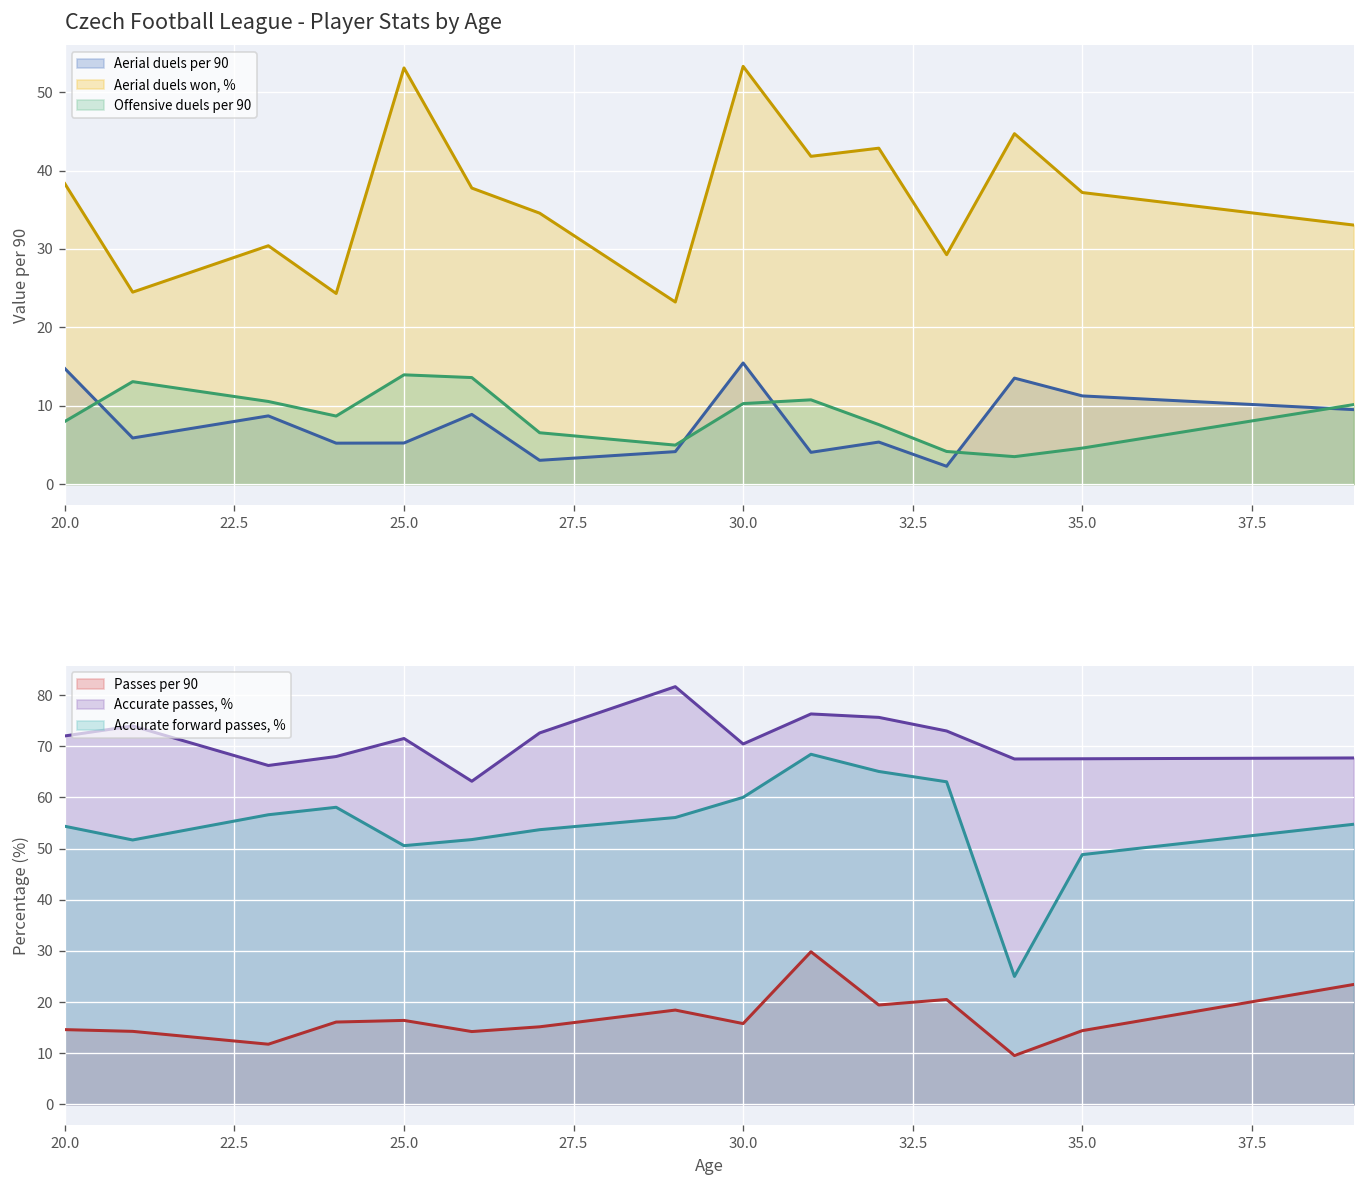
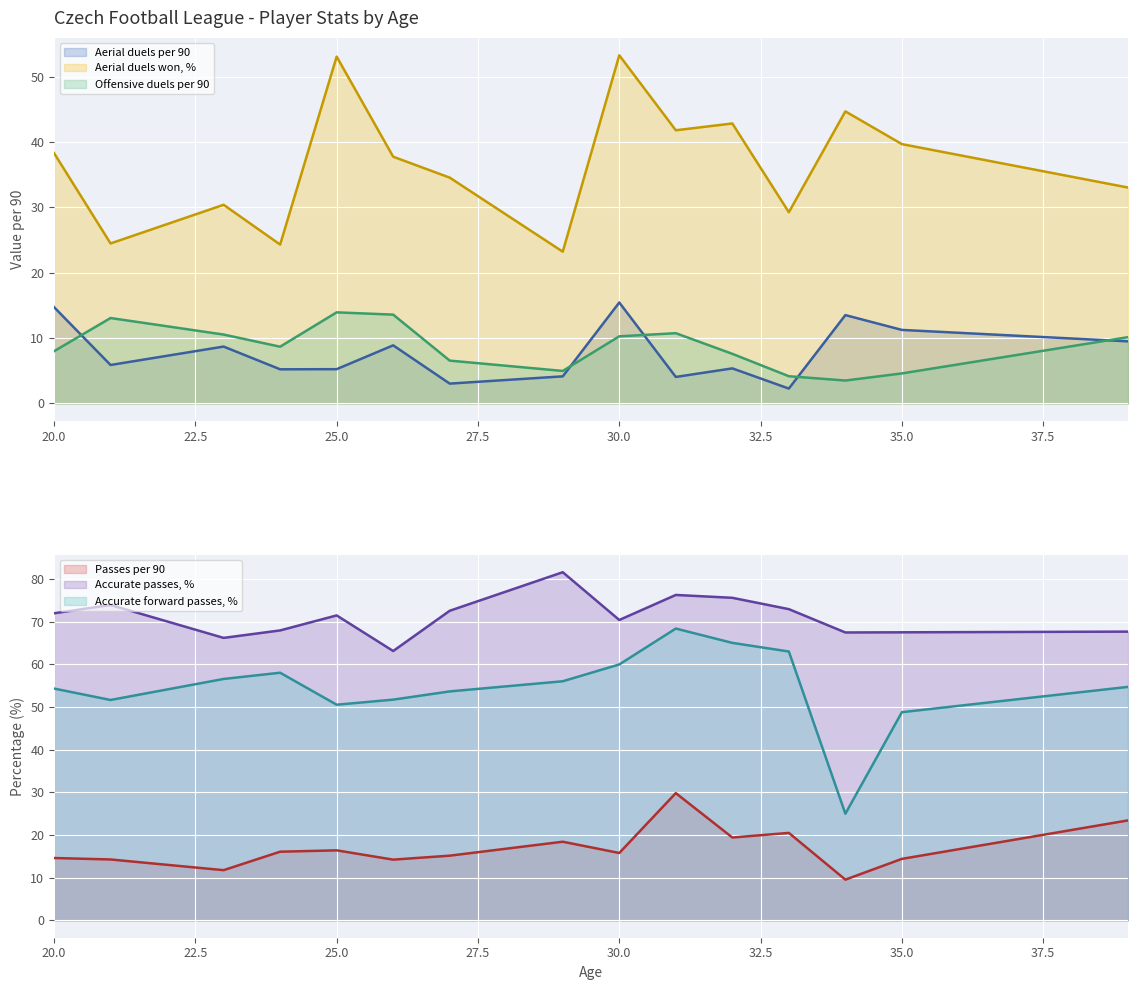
Czech Football League - Player Stats by Age, Aerial duels won, %, 35.0: 37 -> 40
